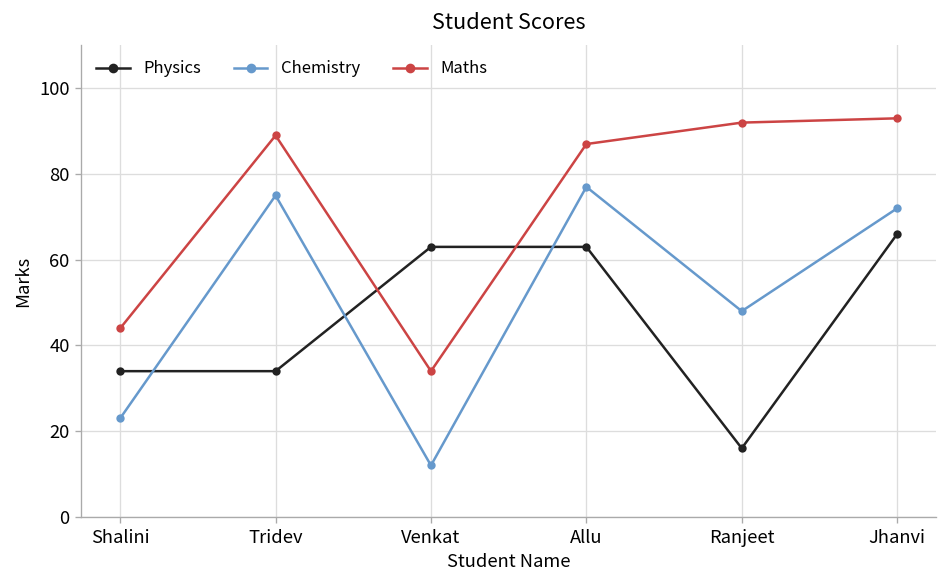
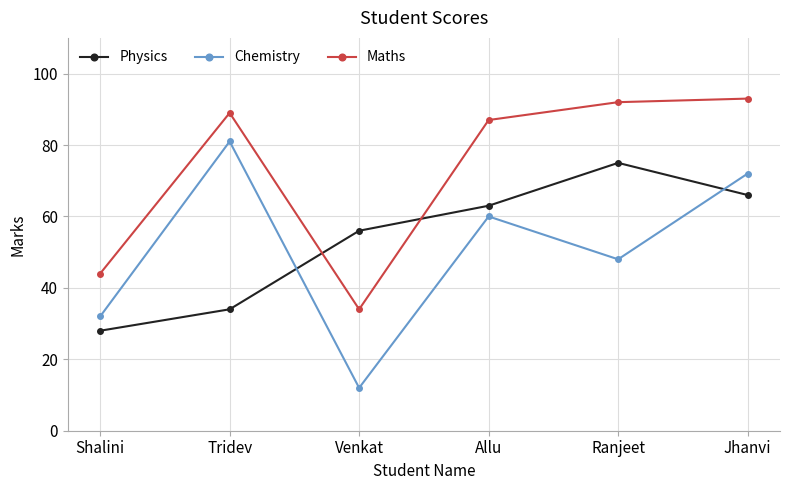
Physics, Shalini: 34 -> 28
Chemistry, Shalini: 23 -> 32
Chemistry, Tridev: 75 -> 81
Physics, Venkat: 63 -> 56
Chemistry, Allu: 77 -> 60
Physics, Ranjeet: 16 -> 75
